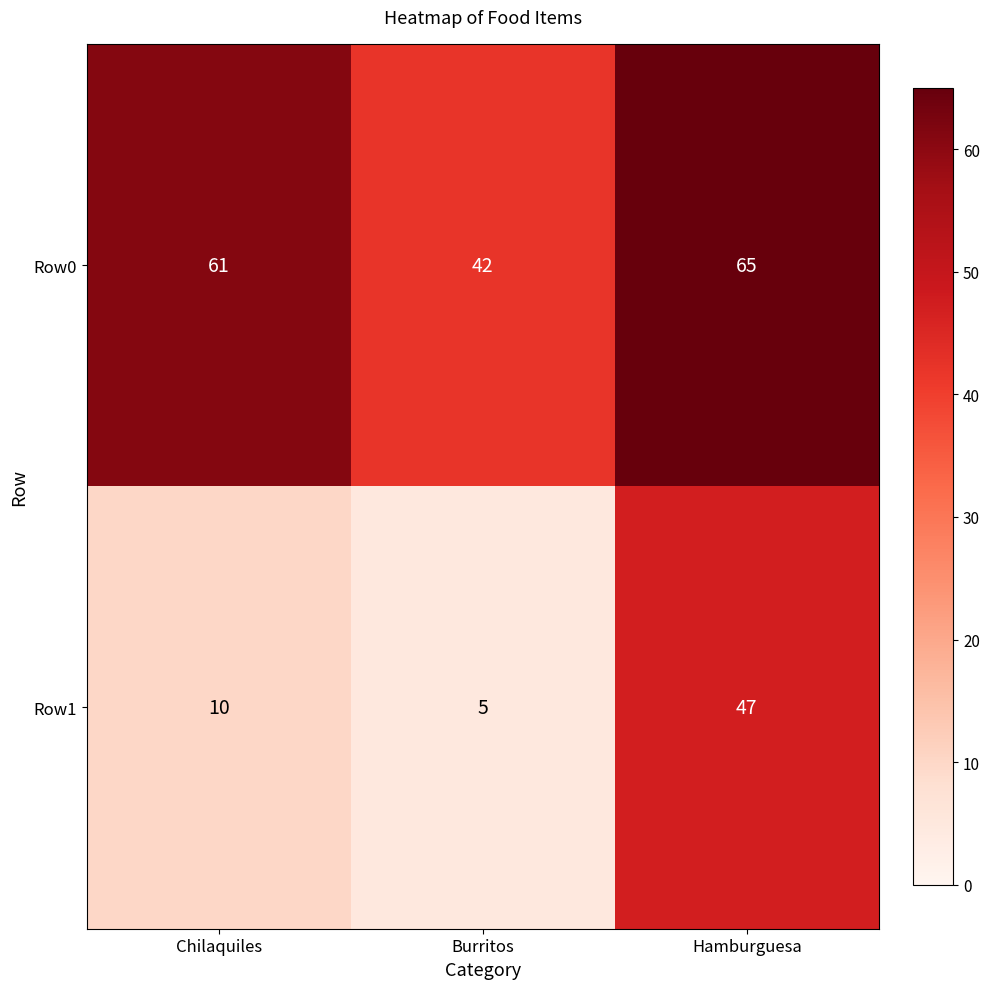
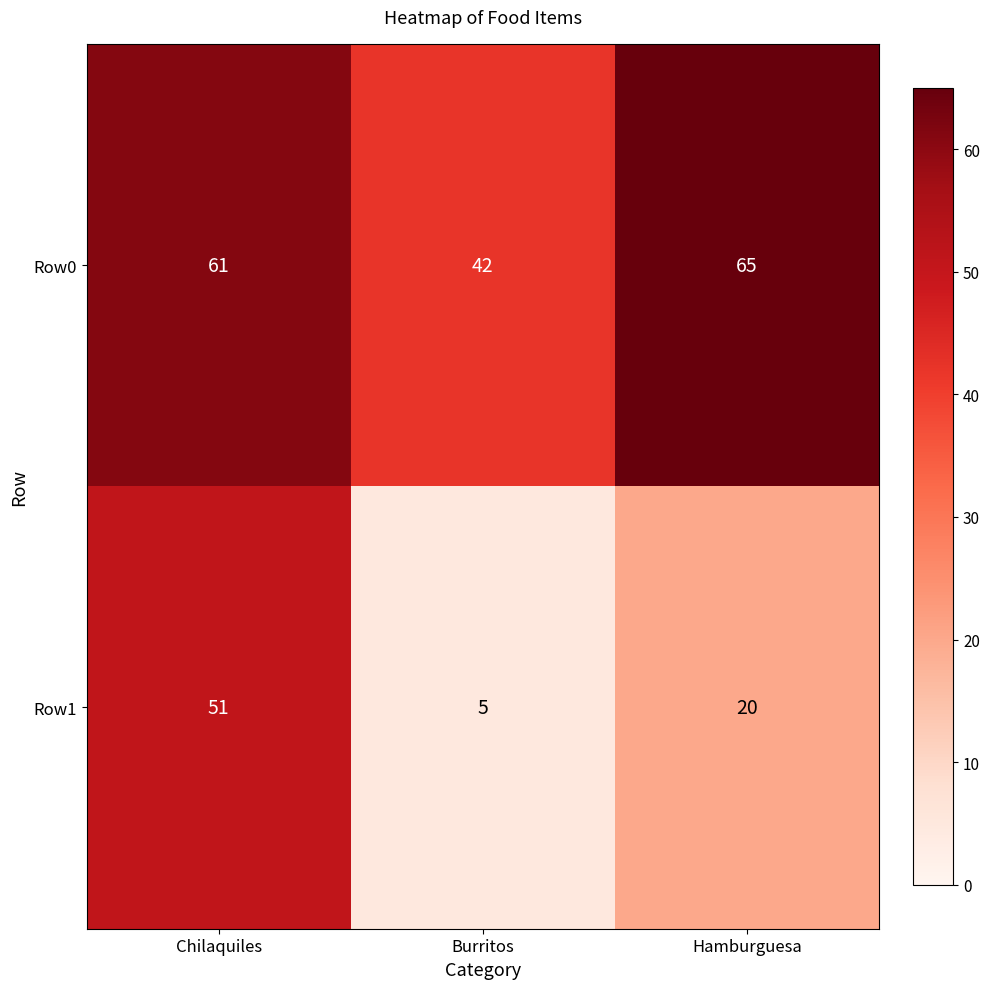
Row1, Chilaquiles: 10 -> 51
Row1, Hamburguesa: 47 -> 20
